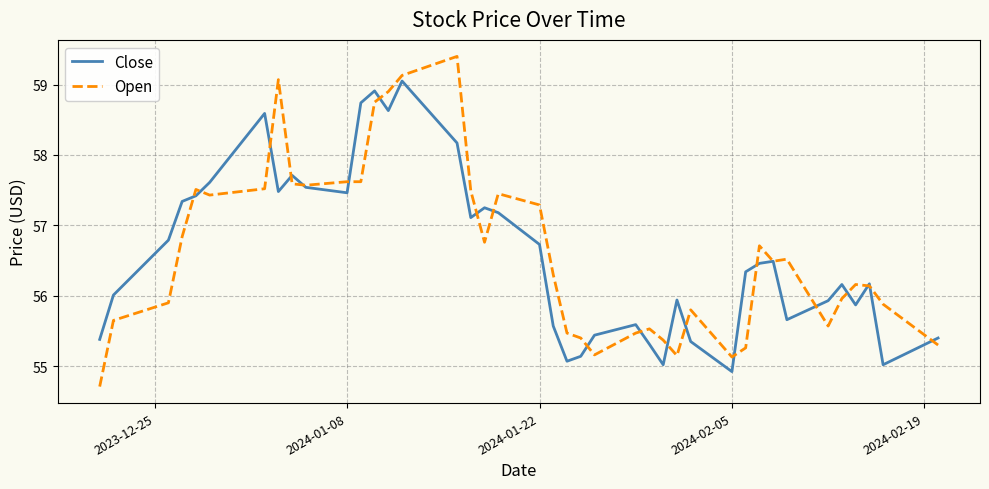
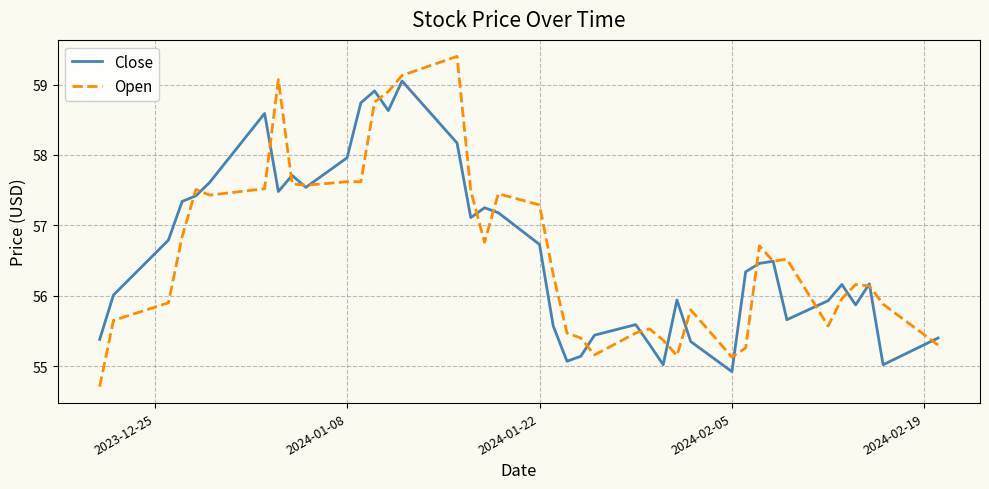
Close, 2024-01-08: 57.5 -> 58.0
